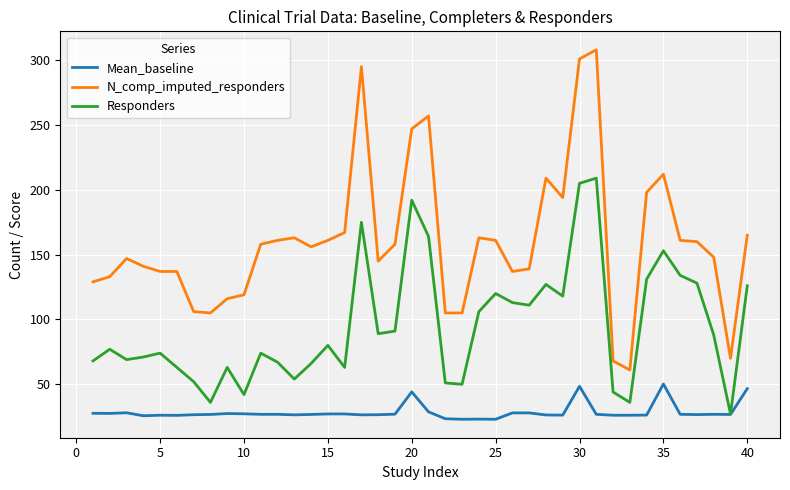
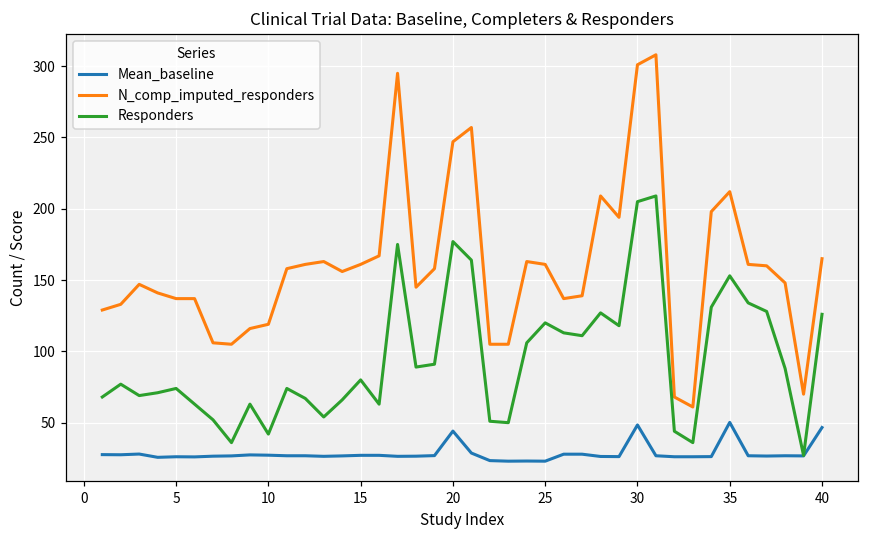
Responders, 20: 192 -> 177
